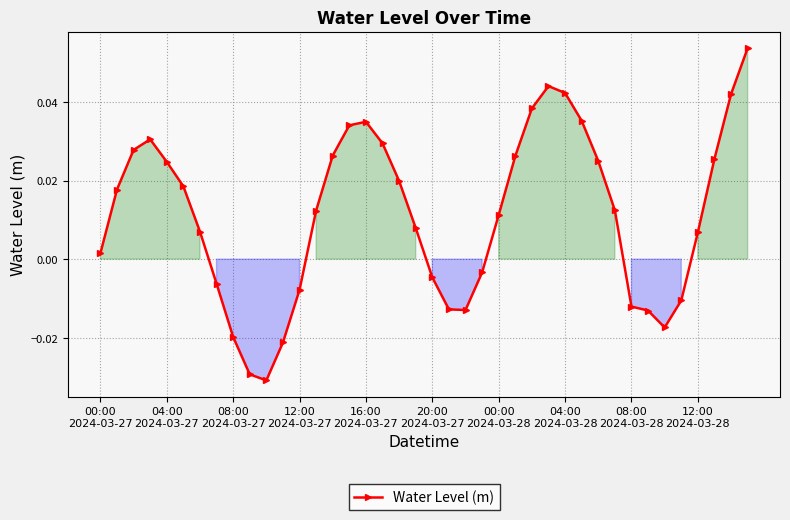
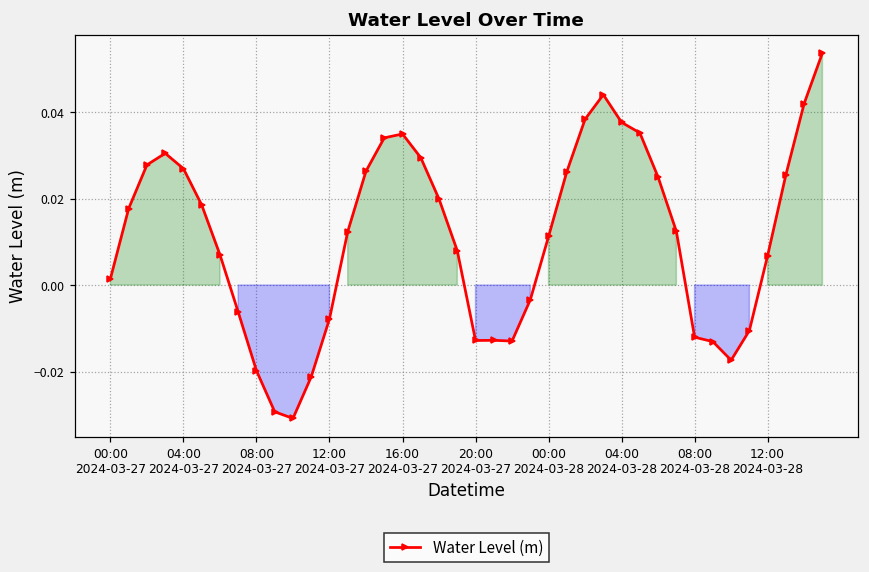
04:00 2024-03-27: 0.025 -> 0.027
20:00 2024-03-27: -0.005 -> -0.013
04:00 2024-03-28: 0.042 -> 0.038
